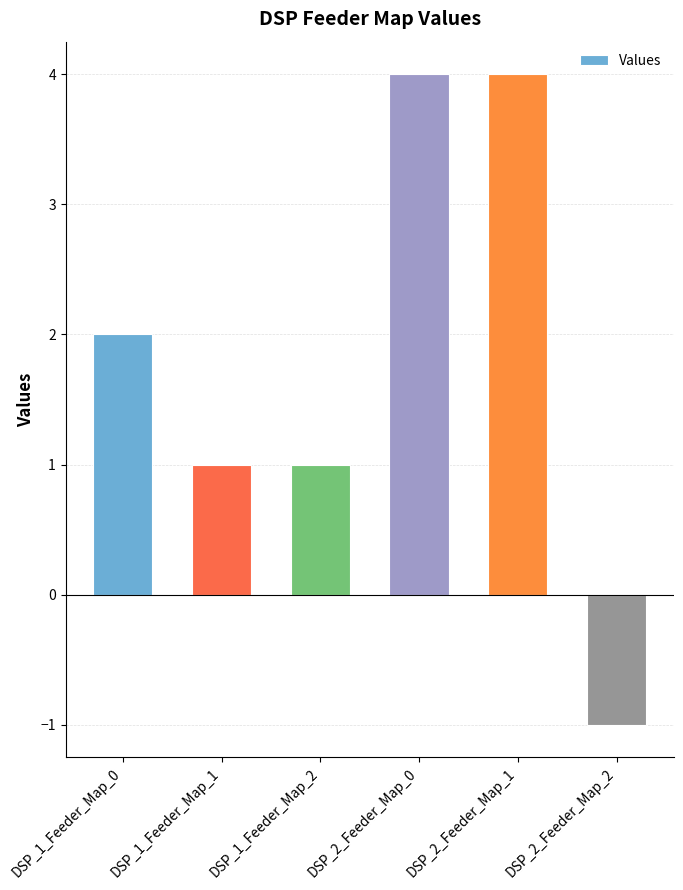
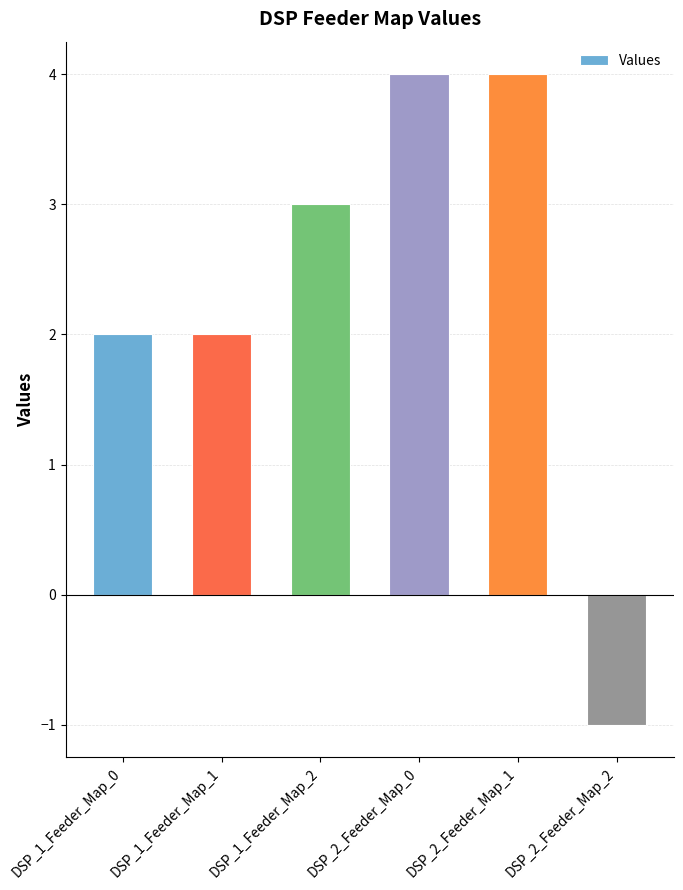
DSP_1_Feeder_Map_1: 1 -> 2
DSP_1_Feeder_Map_2: 1 -> 3
